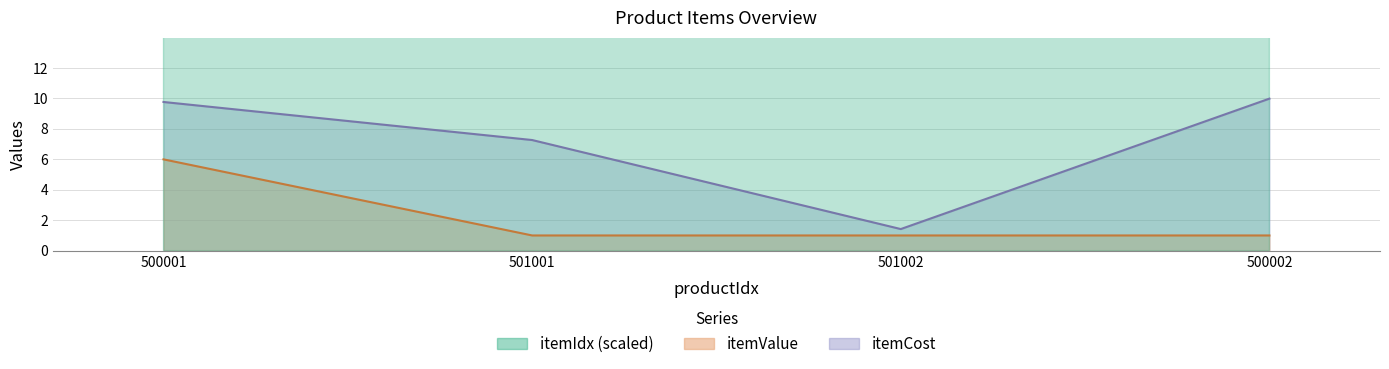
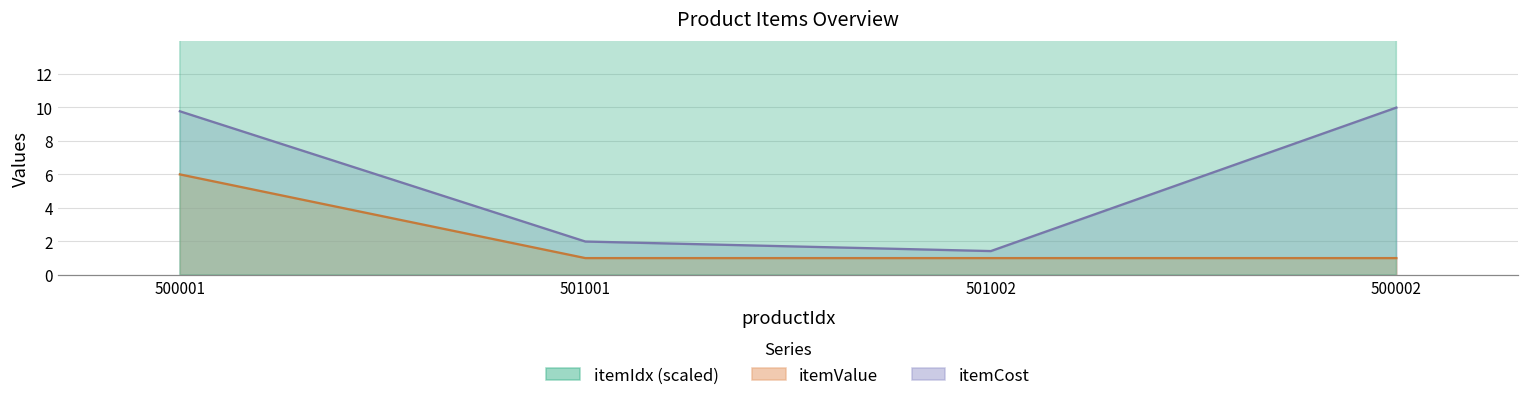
itemCost, 501001: 7.3 -> 2.0
